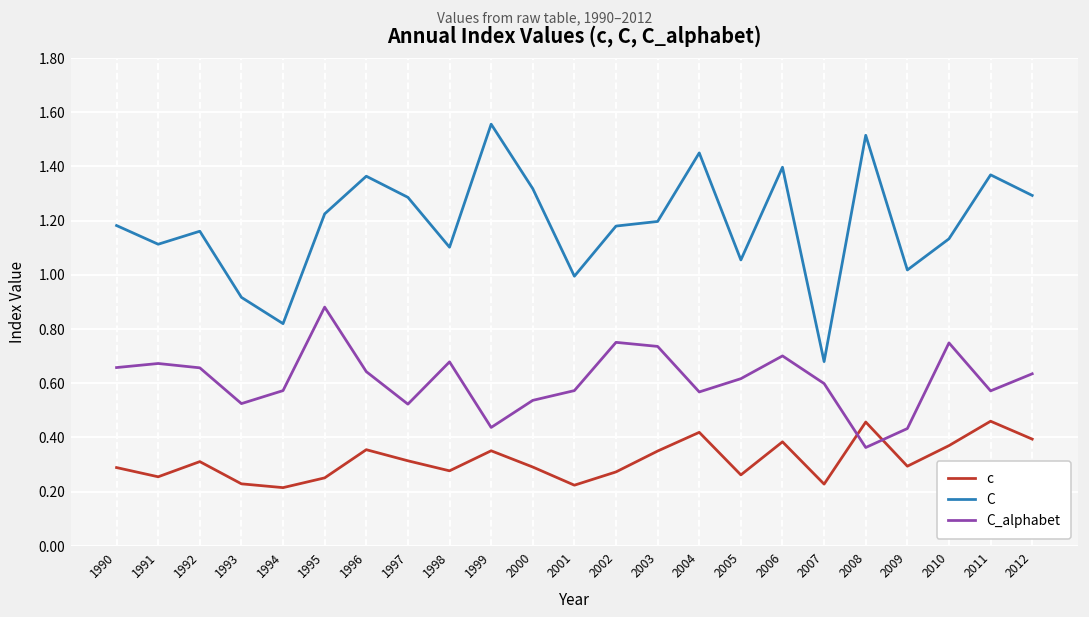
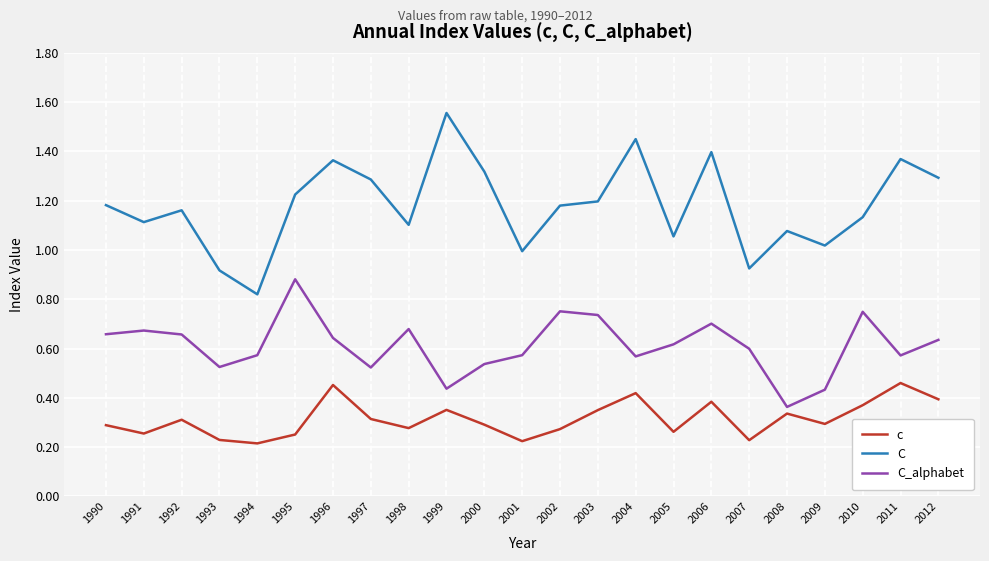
c, 1996: 0.36 -> 0.45
C, 2007: 0.68 -> 0.93
c, 2008: 0.46 -> 0.34
C, 2008: 1.52 -> 1.08
